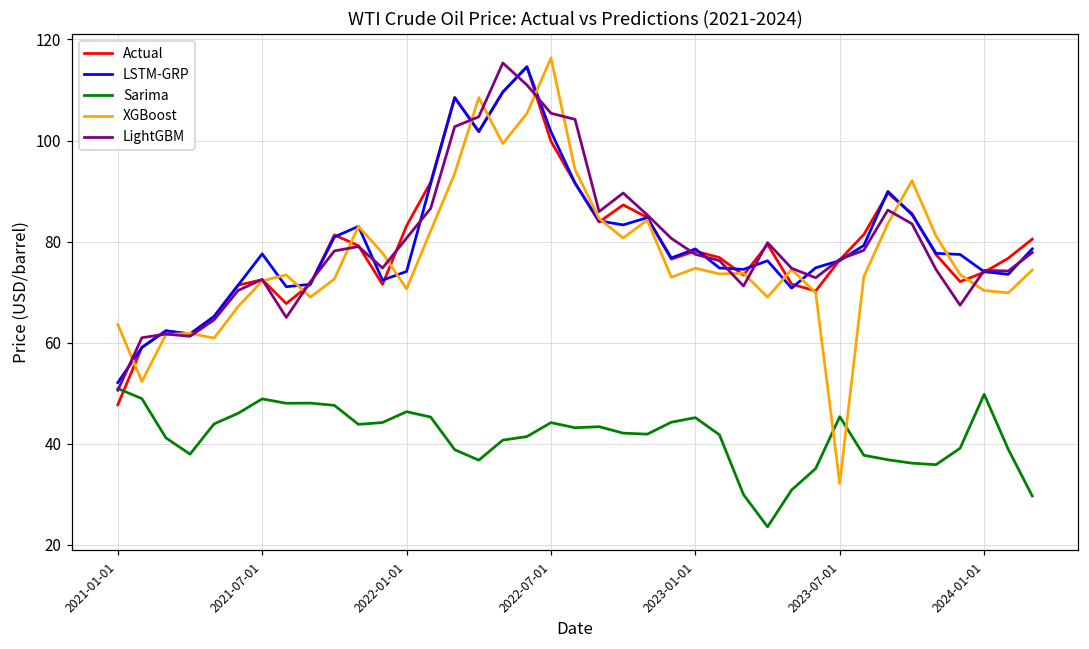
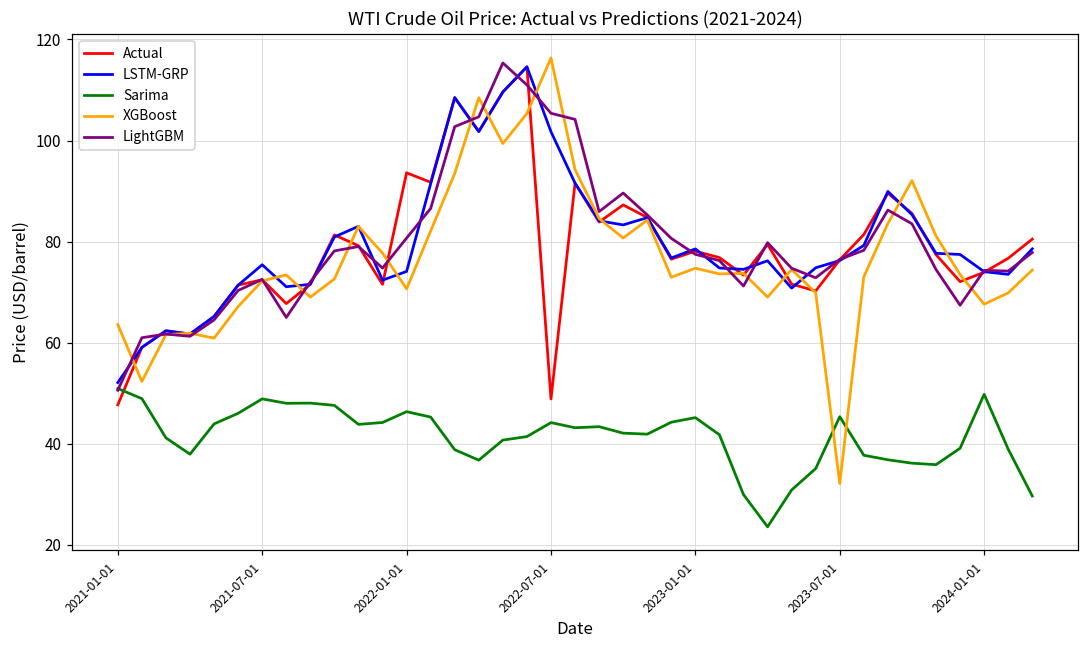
LSTM-GRP, 2021-07-01: 78 -> 75
Actual, 2022-01-01: 83 -> 94
Actual, 2022-07-01: 100 -> 49
XGBoost, 2024-01-01: 70 -> 68
